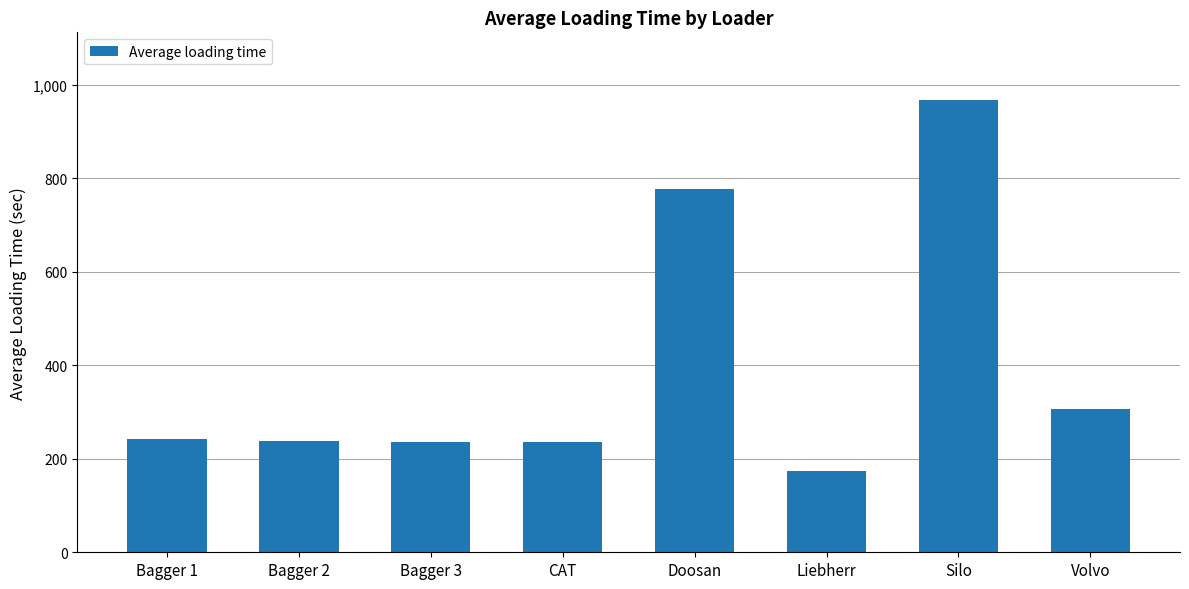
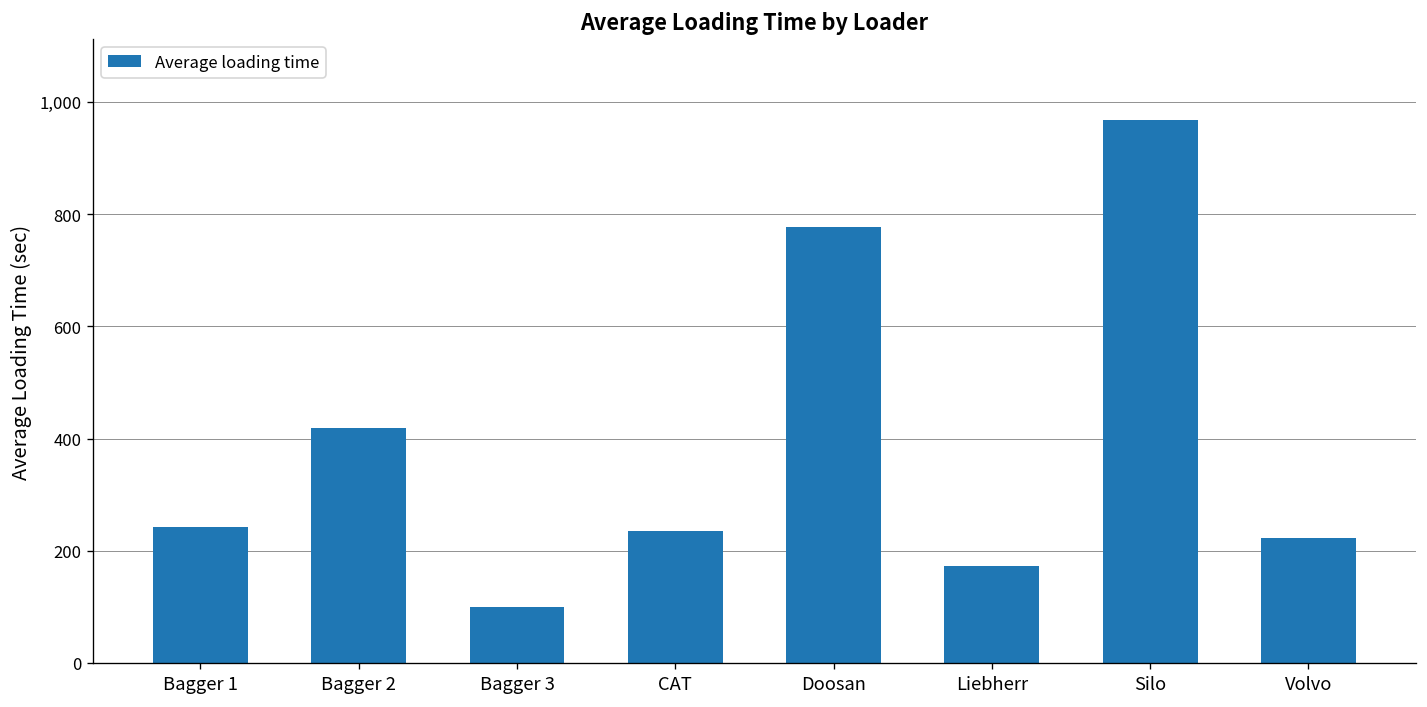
Bagger 2: 240 -> 420
Bagger 3: 240 -> 100
Volvo: 310 -> 220
